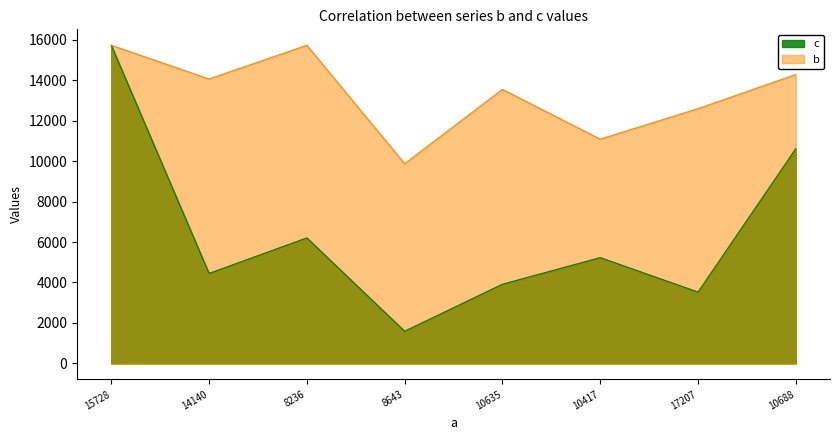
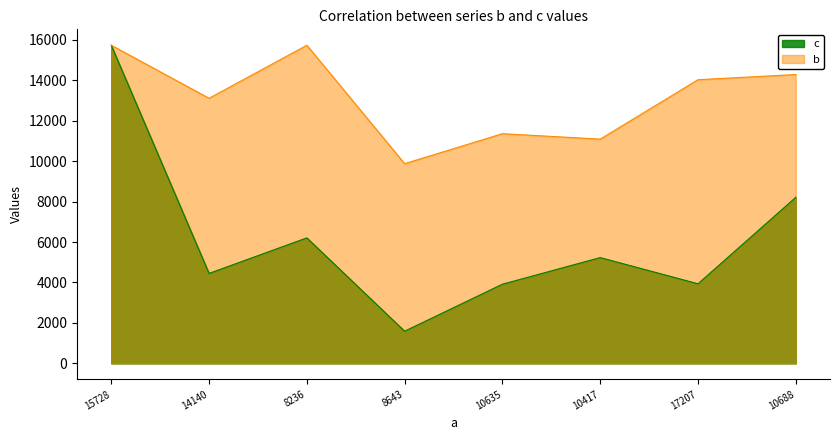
b, 14140: 14100 -> 13100
b, 10635: 13500 -> 11400
c, 17207: 3500 -> 3900
b, 17207: 12600 -> 14000
c, 10688: 10600 -> 8200
